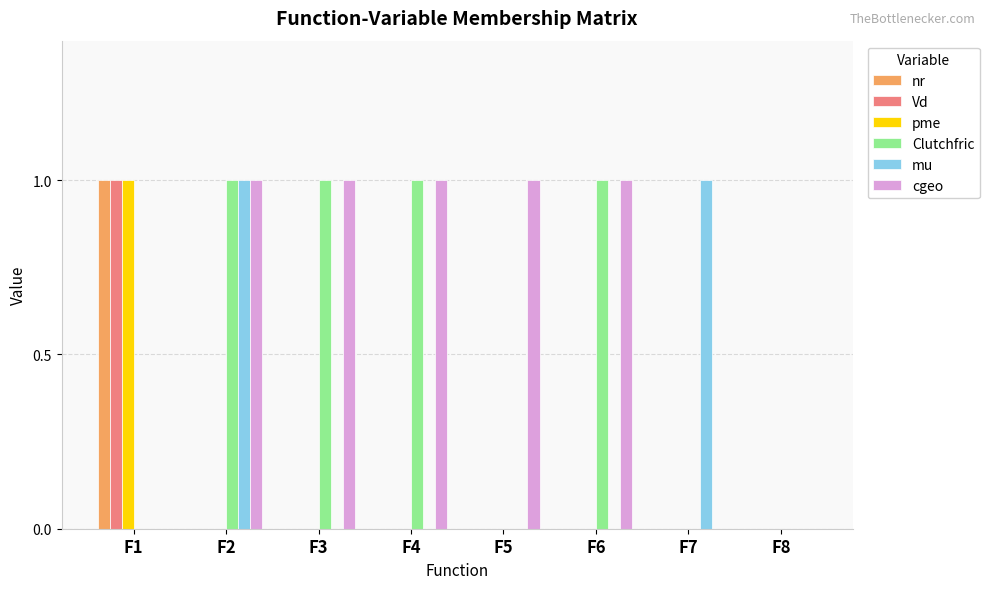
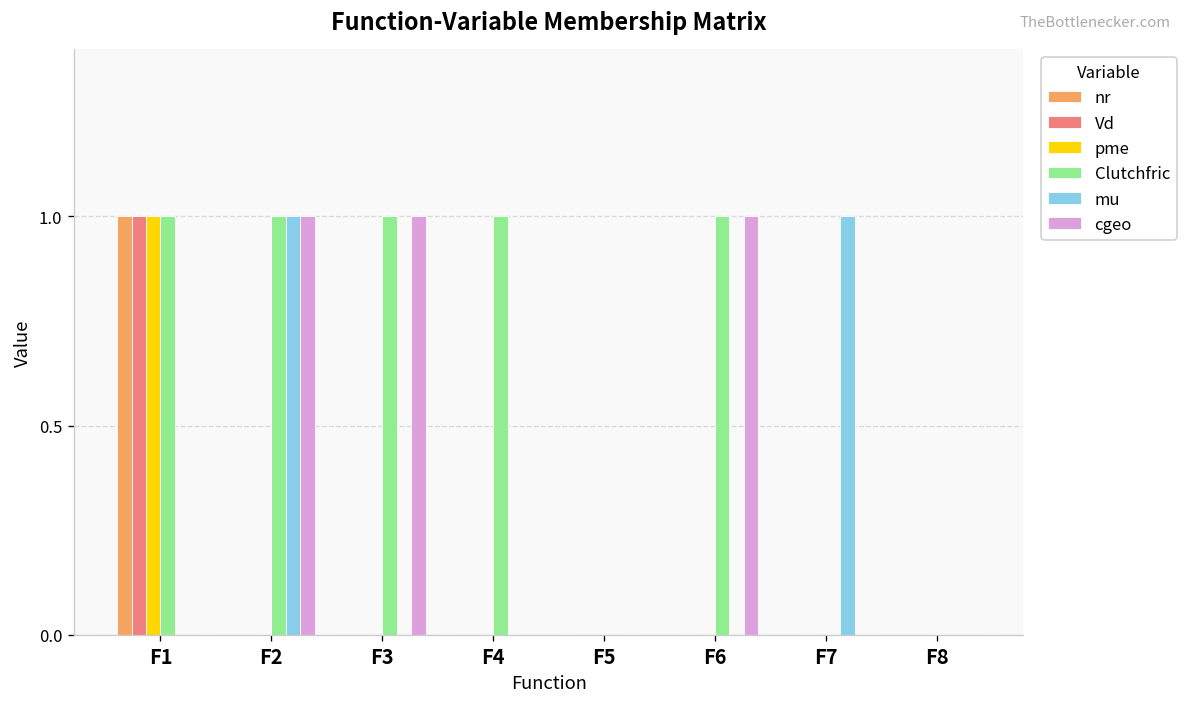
Clutchfric, F1: 0 -> 1
cgeo, F4: 1 -> 0
cgeo, F5: 1 -> 0
